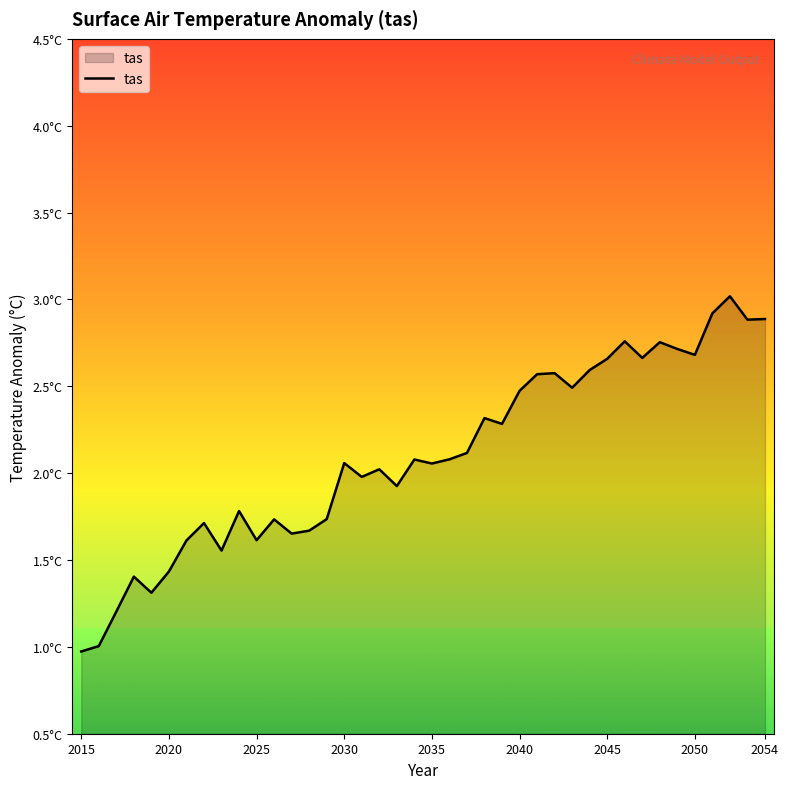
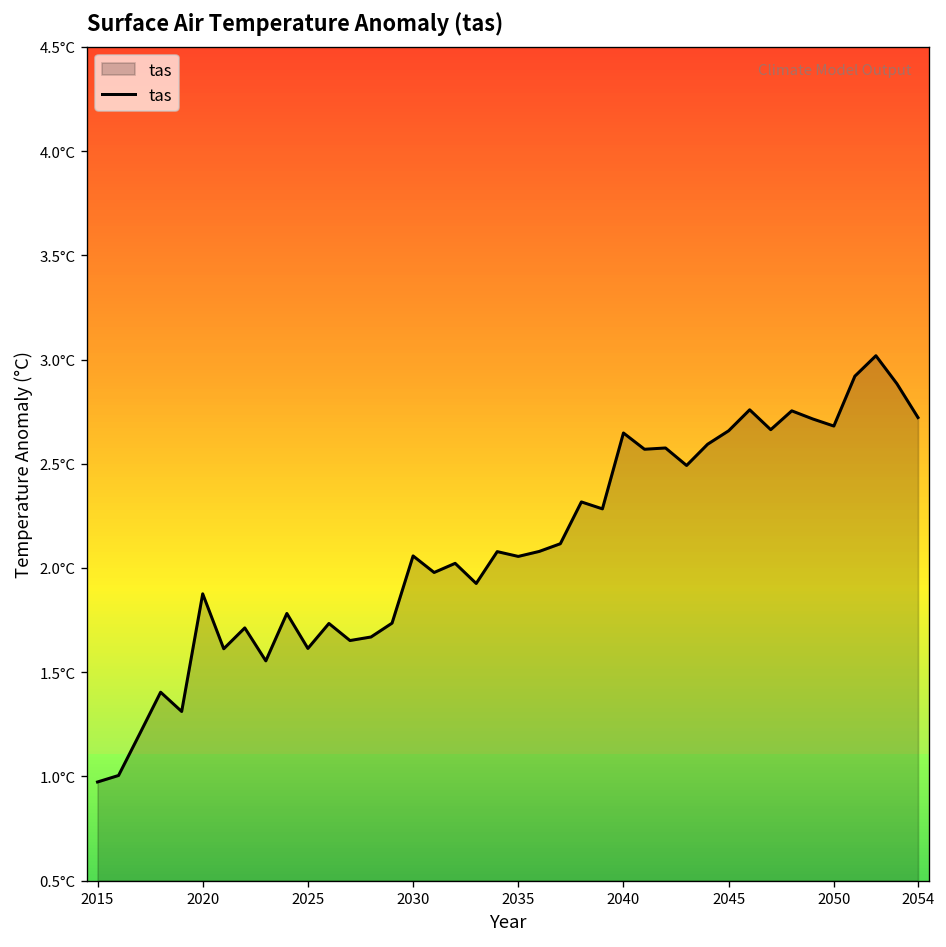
2020: 1.43°C -> 1.88°C
2040: 2.47°C -> 2.65°C
2054: 2.89°C -> 2.72°C
